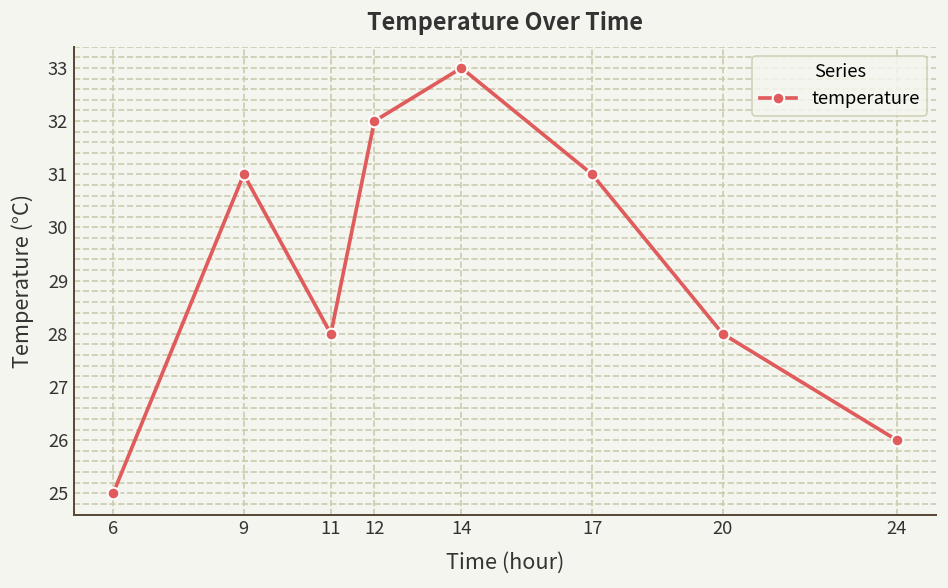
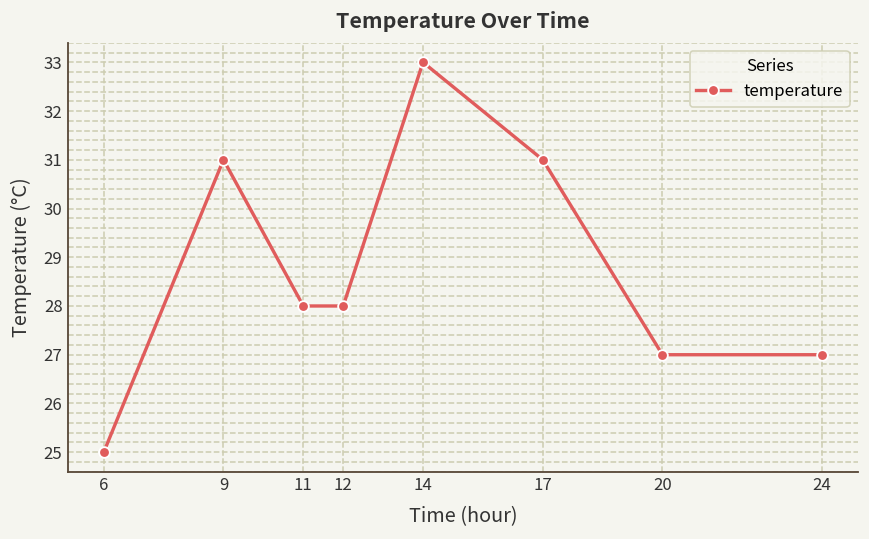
12: 32 -> 28
20: 28 -> 27
24: 26 -> 27
